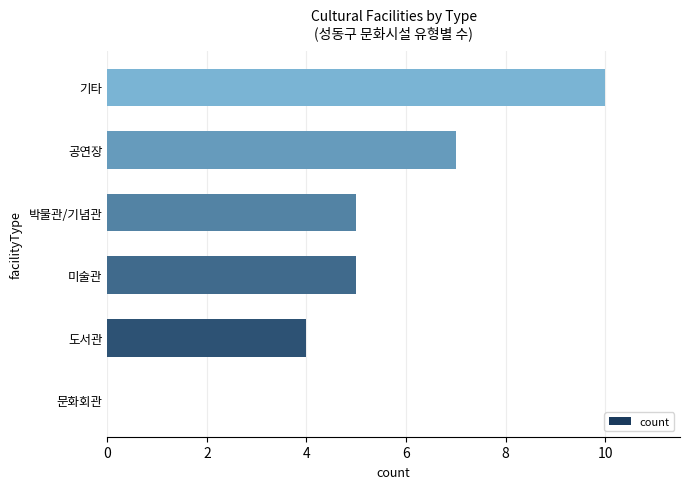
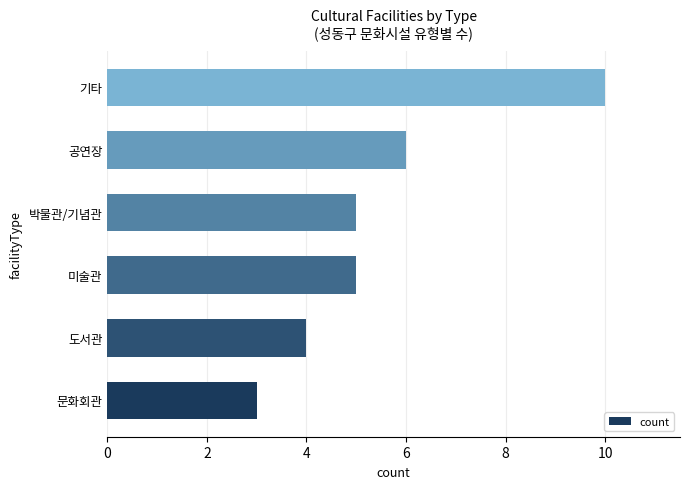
공연장: 7 -> 6
문화회관: 0 -> 3
